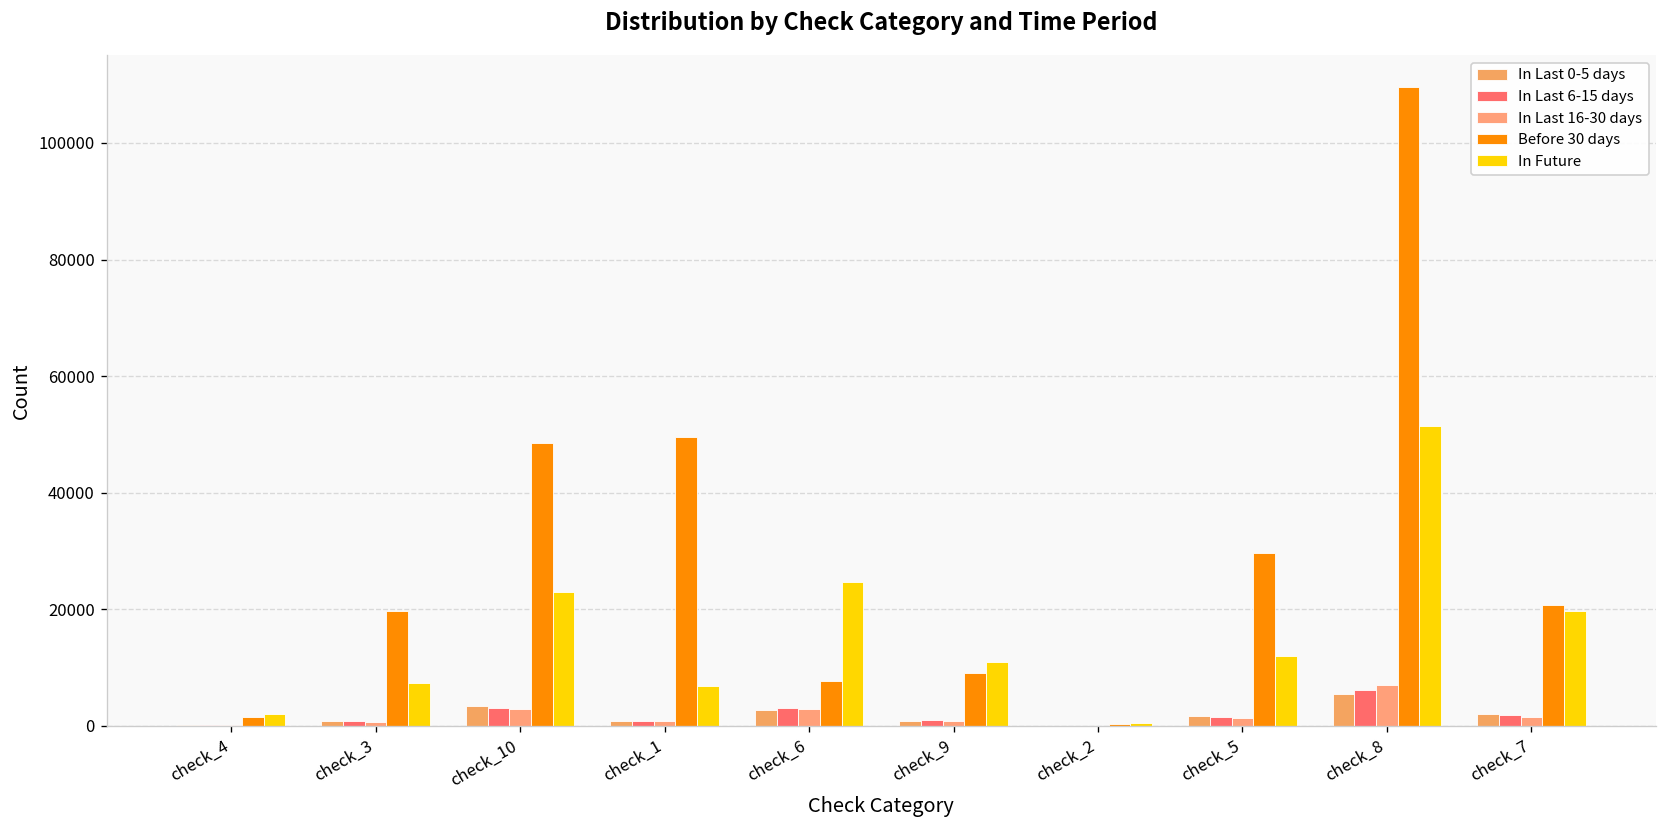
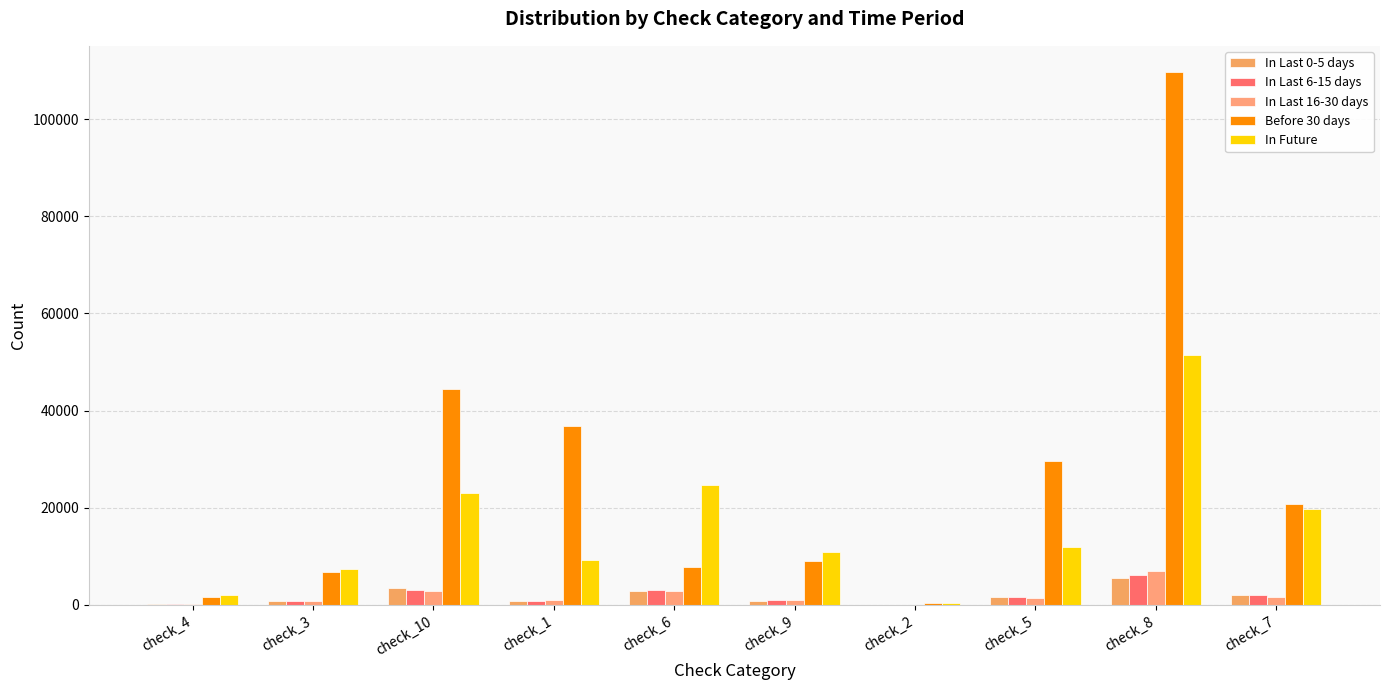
Before 30 days, check_3: 20000 -> 7000
Before 30 days, check_10: 49000 -> 44000
Before 30 days, check_1: 50000 -> 37000
In Future, check_1: 7000 -> 9000
